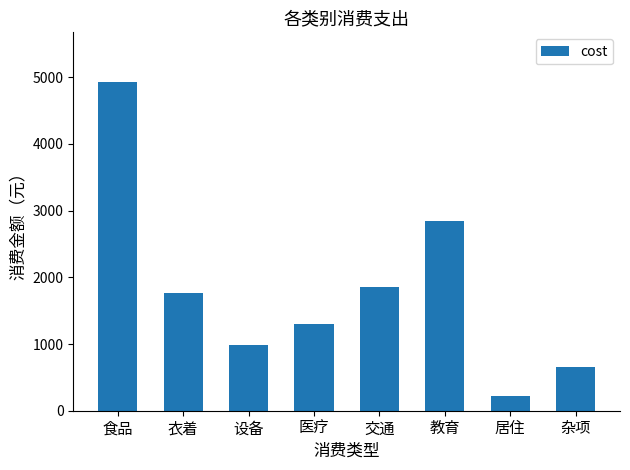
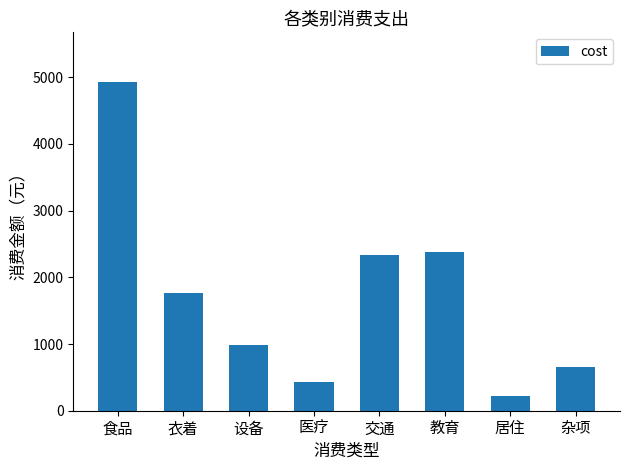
医疗: 1300 -> 400
交通: 1800 -> 2300
教育: 2800 -> 2400
